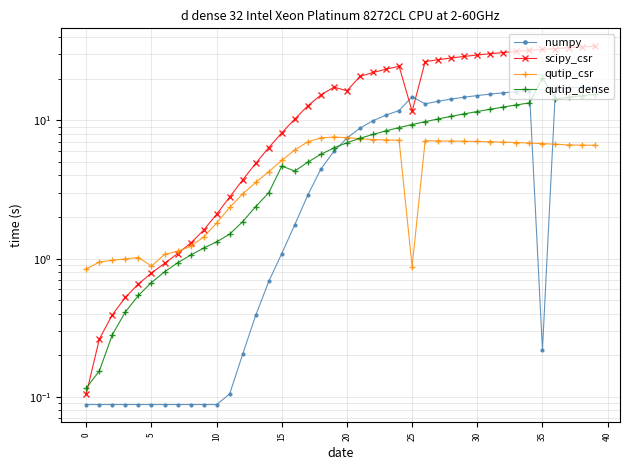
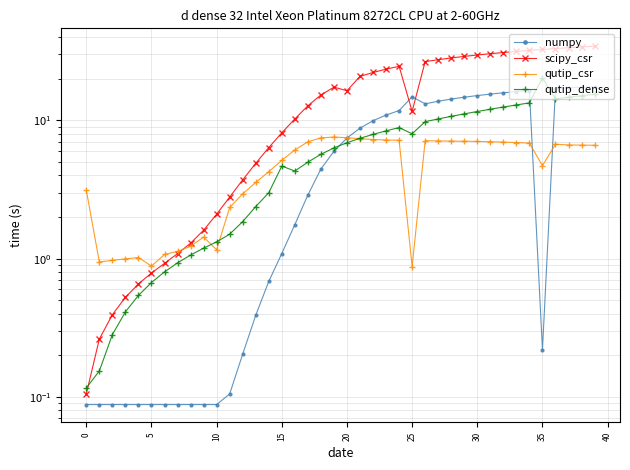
qutip_csr, 0: 0.8 -> 3.1
qutip_csr, 10: 1.8 -> 1.2
qutip_dense, 25: 9 -> 8
qutip_csr, 35: 7 -> 4.7
